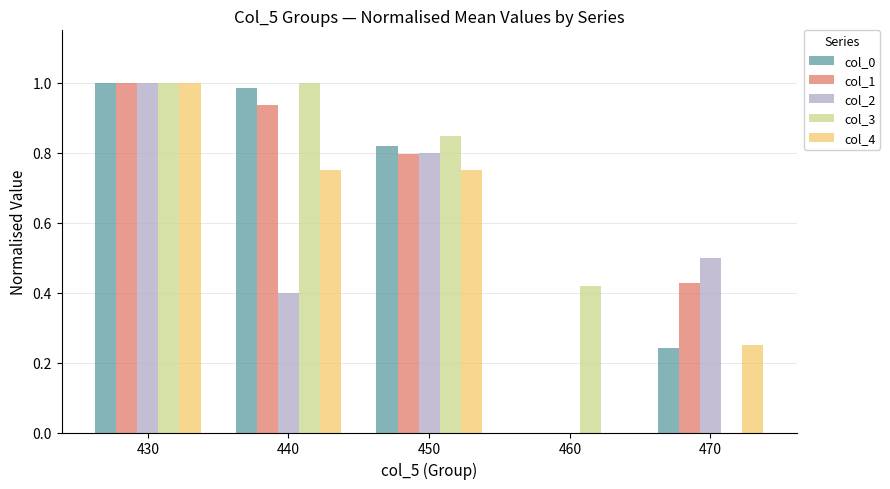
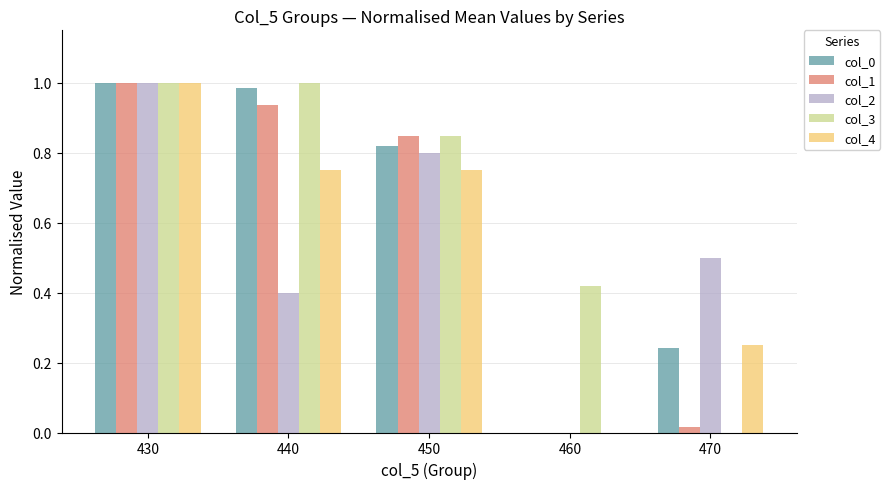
col_1, 450: 0.80 -> 0.85
col_1, 470: 0.43 -> 0.02
